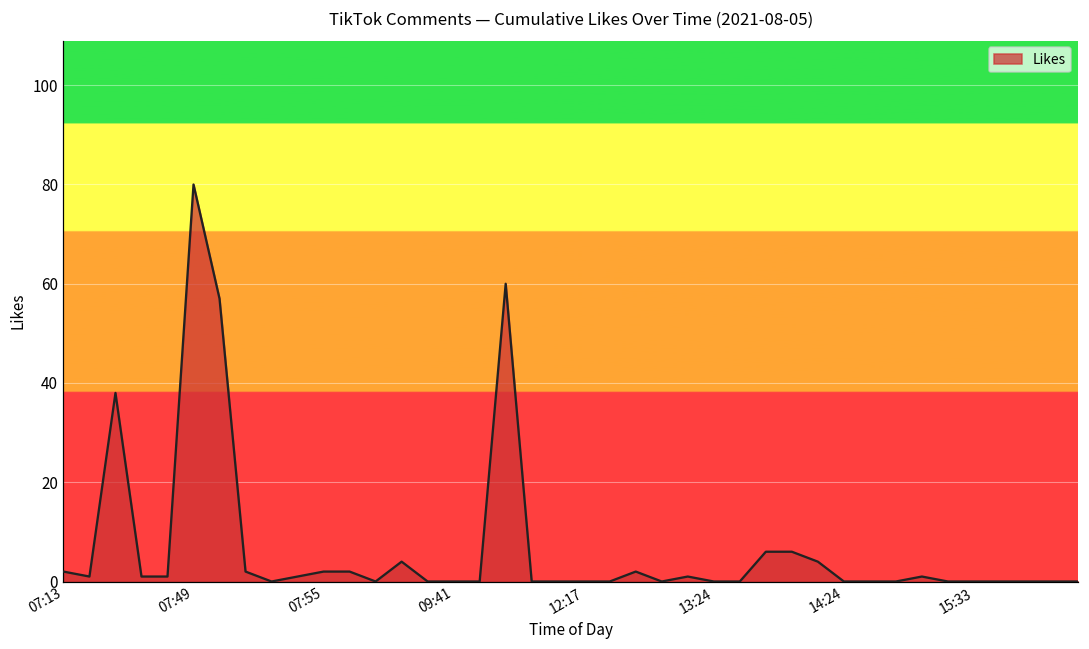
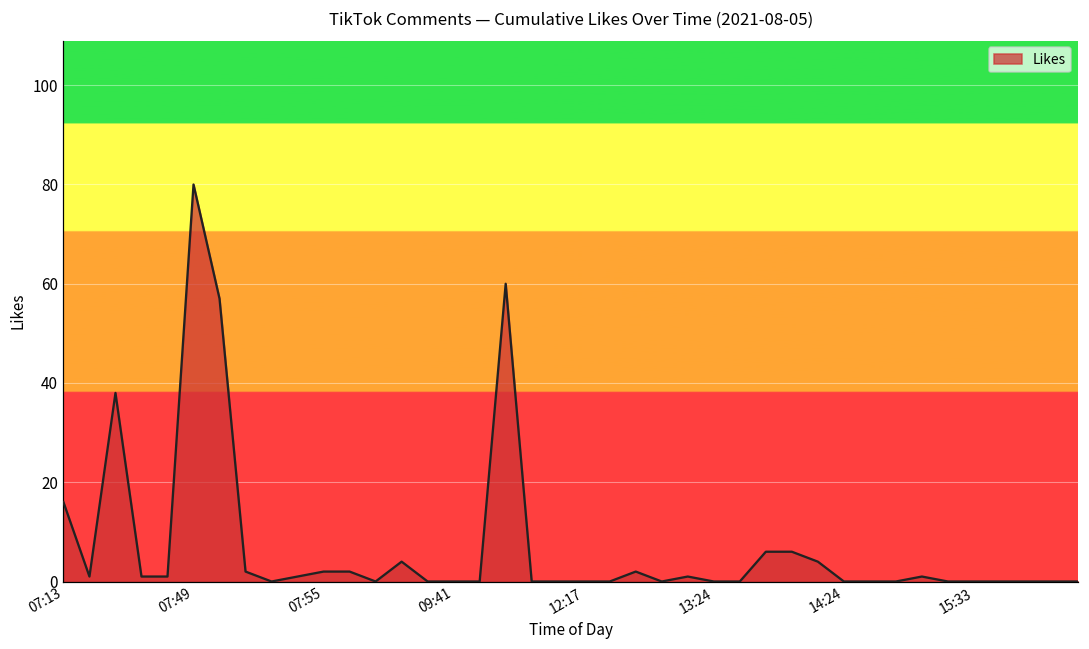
07:13: 2 -> 16
